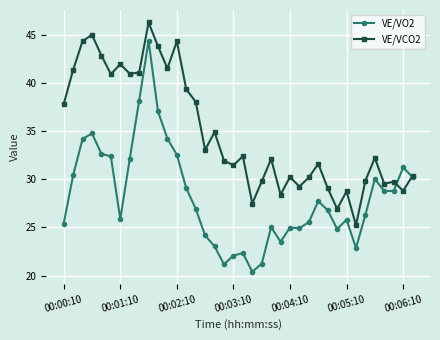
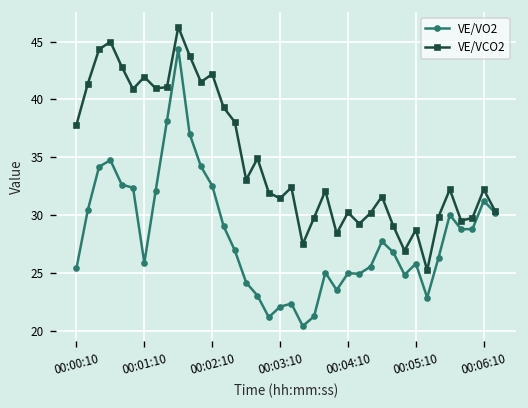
VE/VCO2, 00:02:10: 44 -> 42
VE/VCO2, 00:06:10: 29 -> 32
